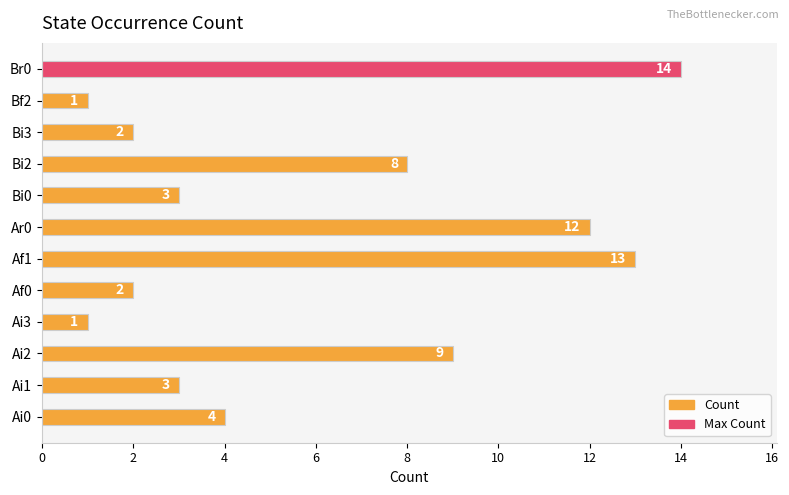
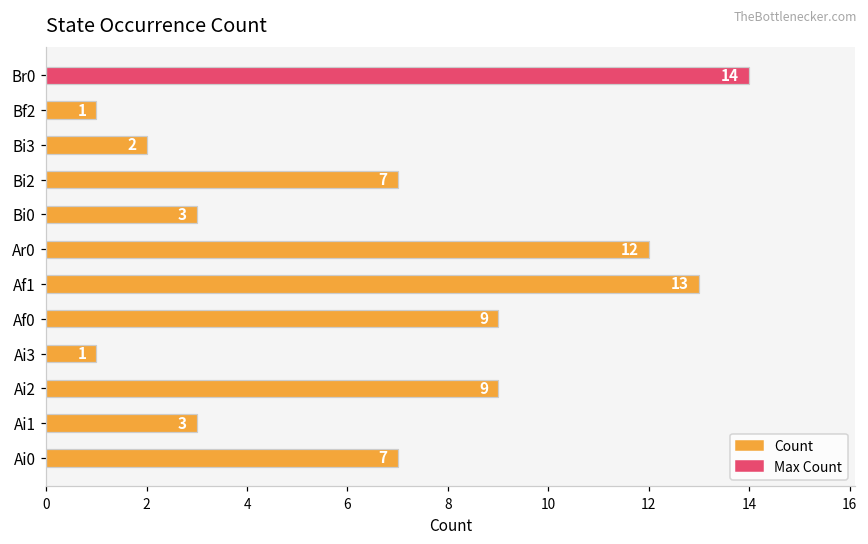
Bi2: 8 -> 7
Af0: 2 -> 9
Ai0: 4 -> 7
